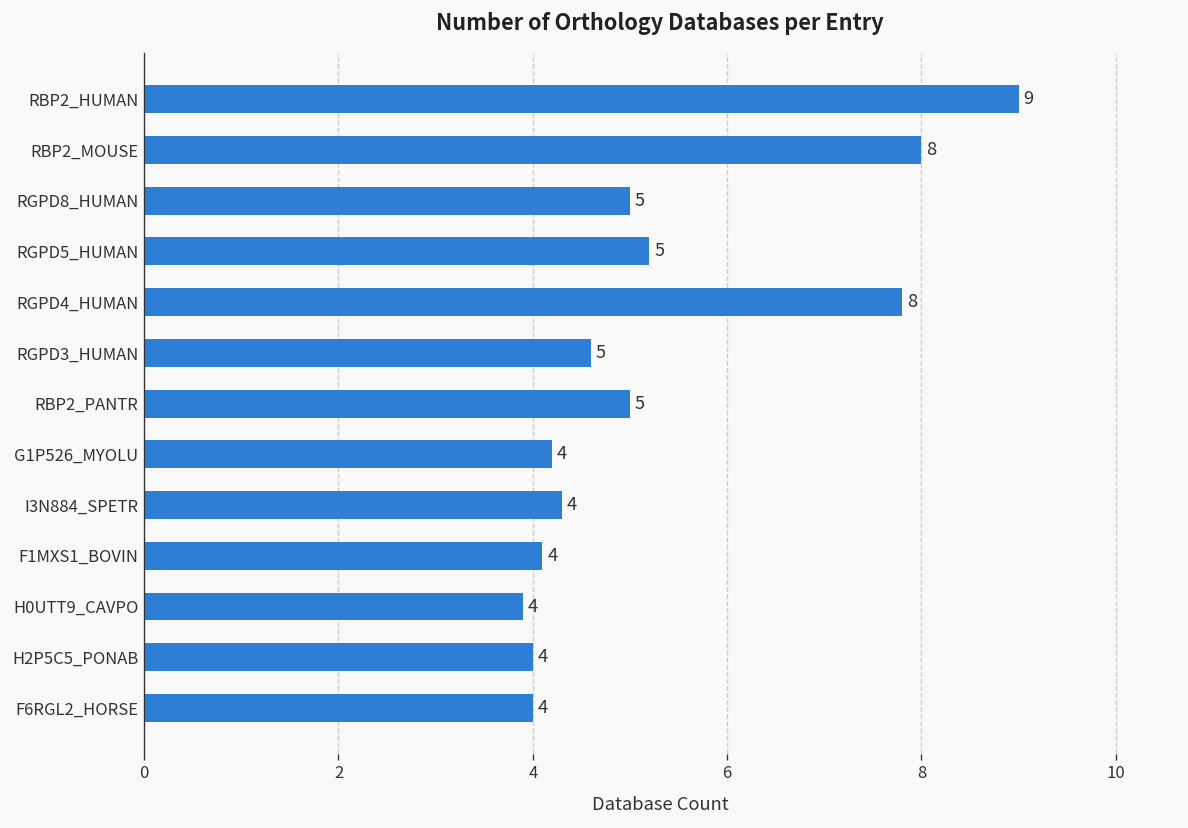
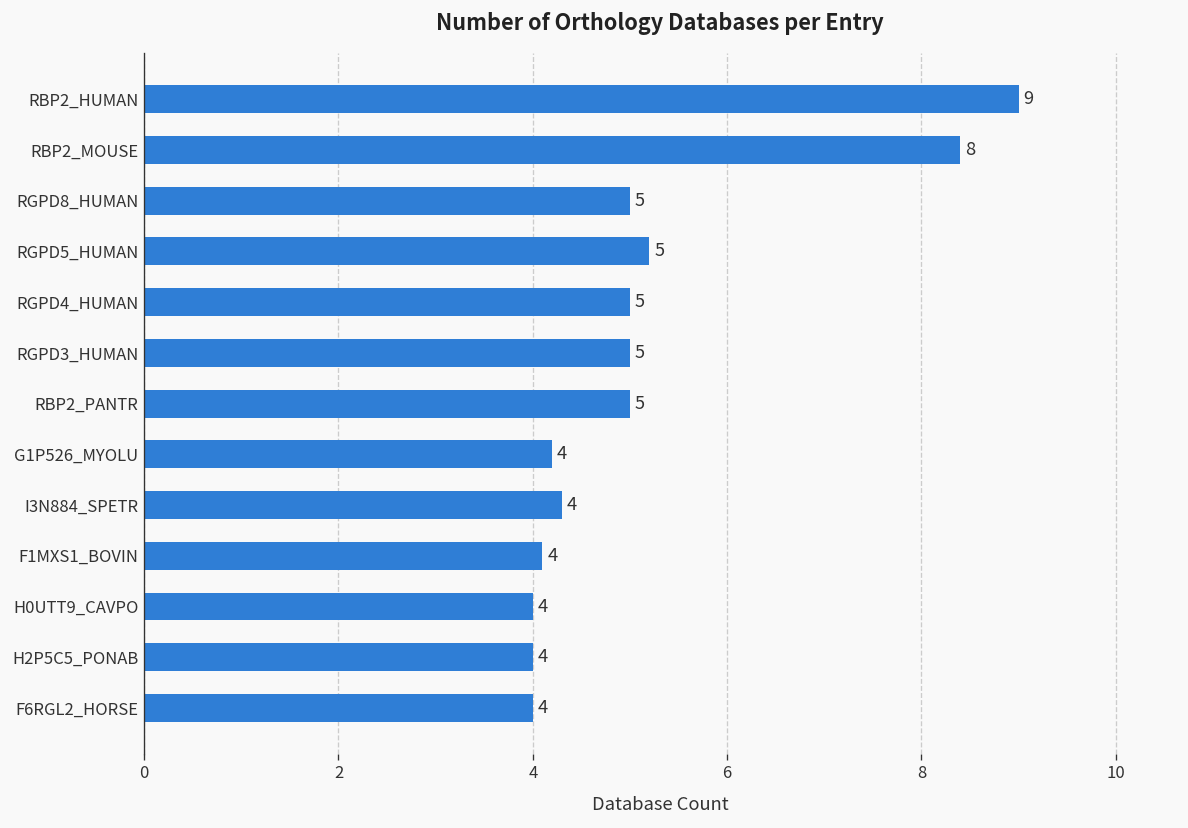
RBP2_MOUSE: 8.0 -> 8.4
RGPD4_HUMAN: 8 -> 5
RGPD3_HUMAN: 4.6 -> 5.0
H0UTT9_CAVPO: 3.9 -> 4.0
